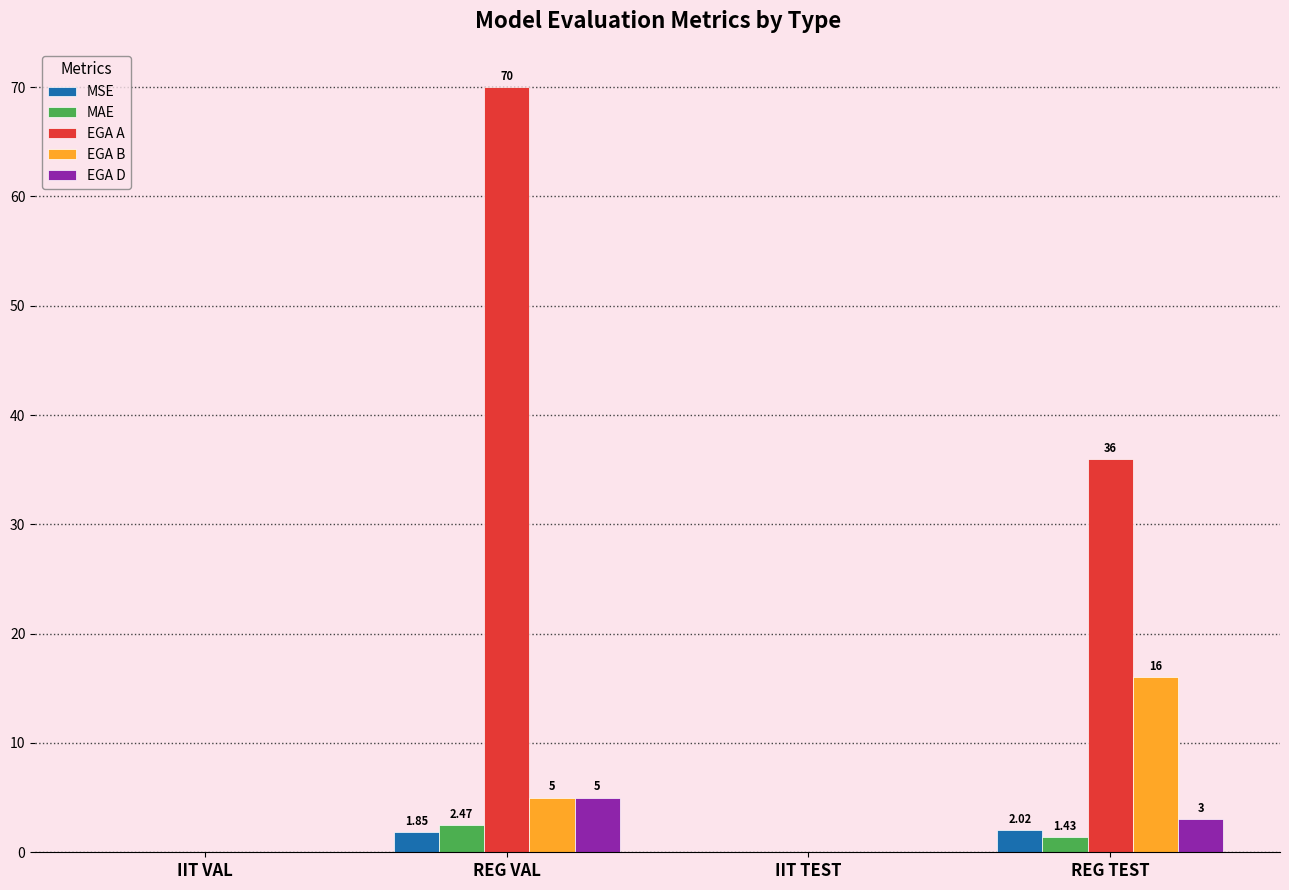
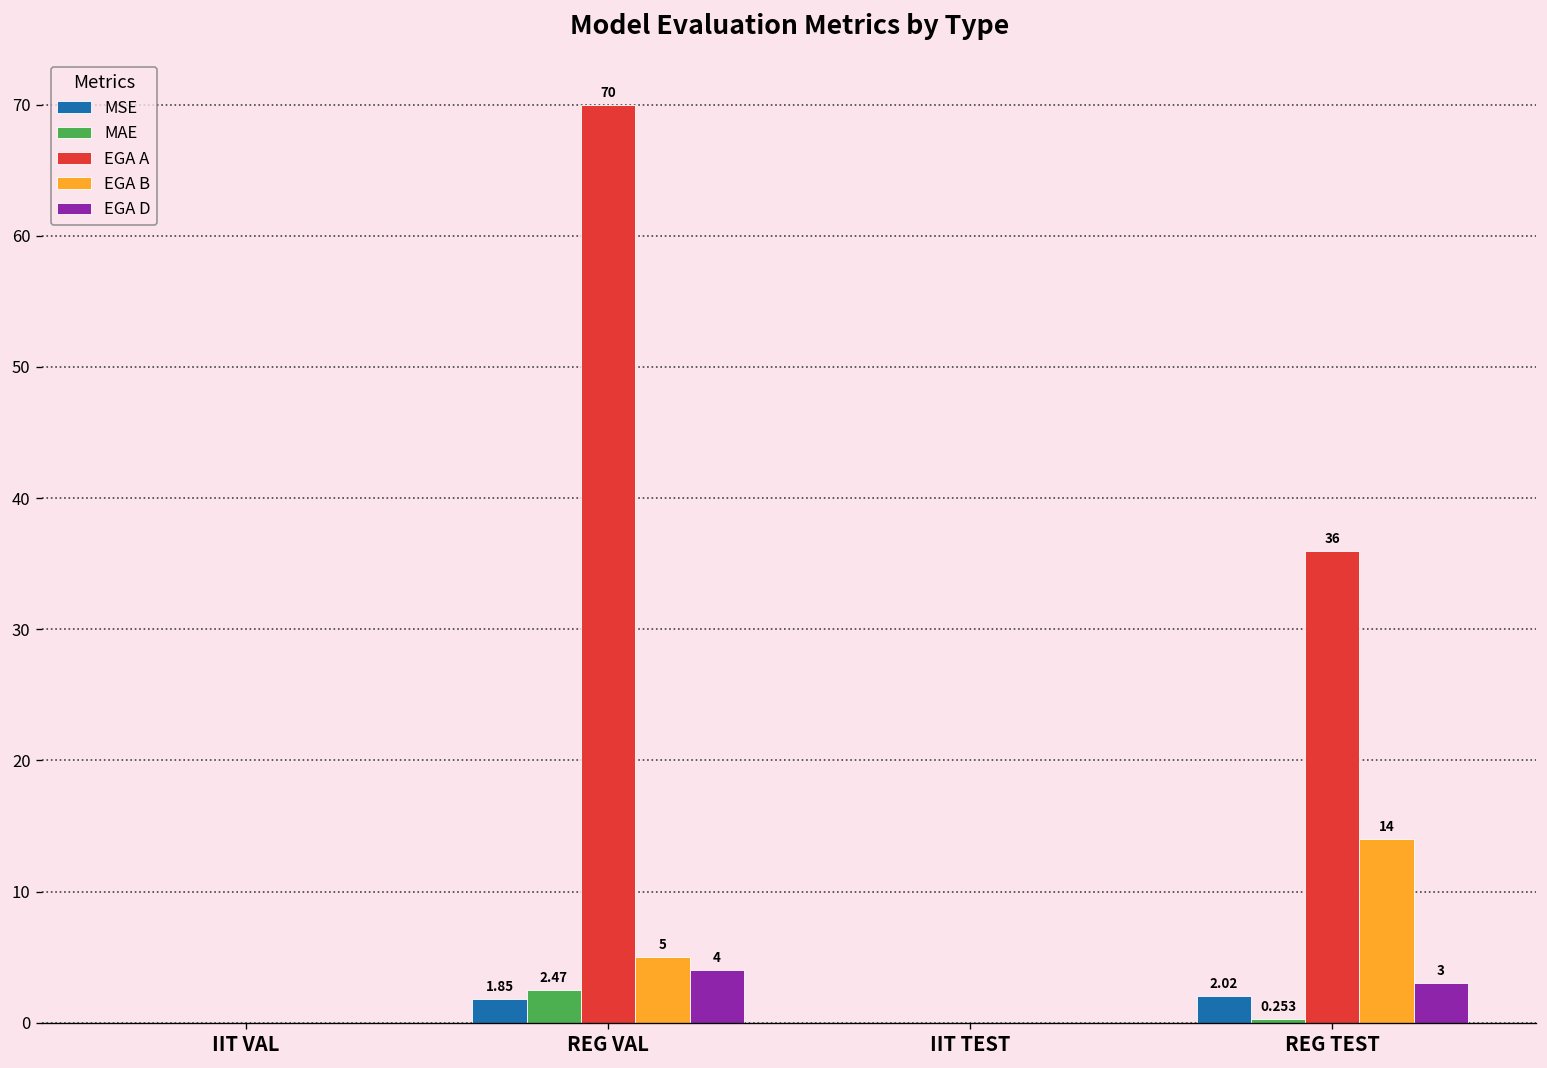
EGA D, REG VAL: 5 -> 4
MAE, REG TEST: 1.43 -> 0.253
EGA B, REG TEST: 16 -> 14
